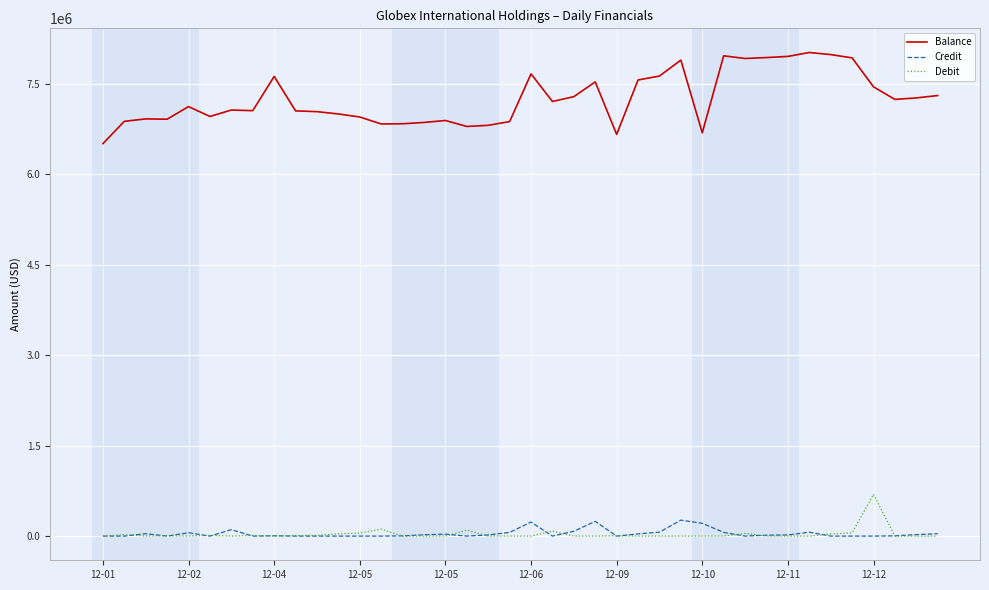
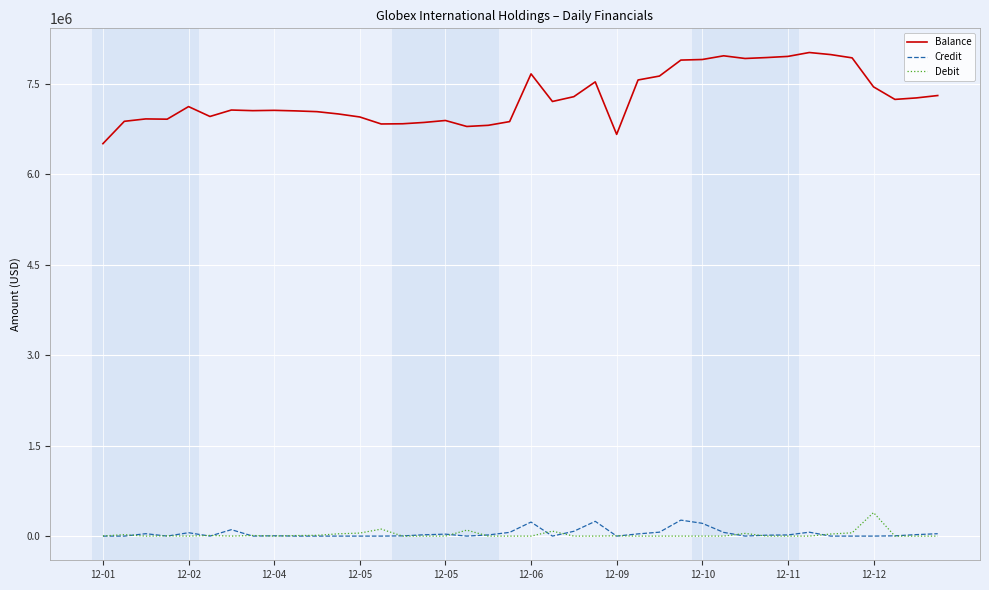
Balance, 12-04: 7600000 -> 7100000
Balance, 12-10: 6700000 -> 7900000
Debit, 12-12: 700000 -> 400000
